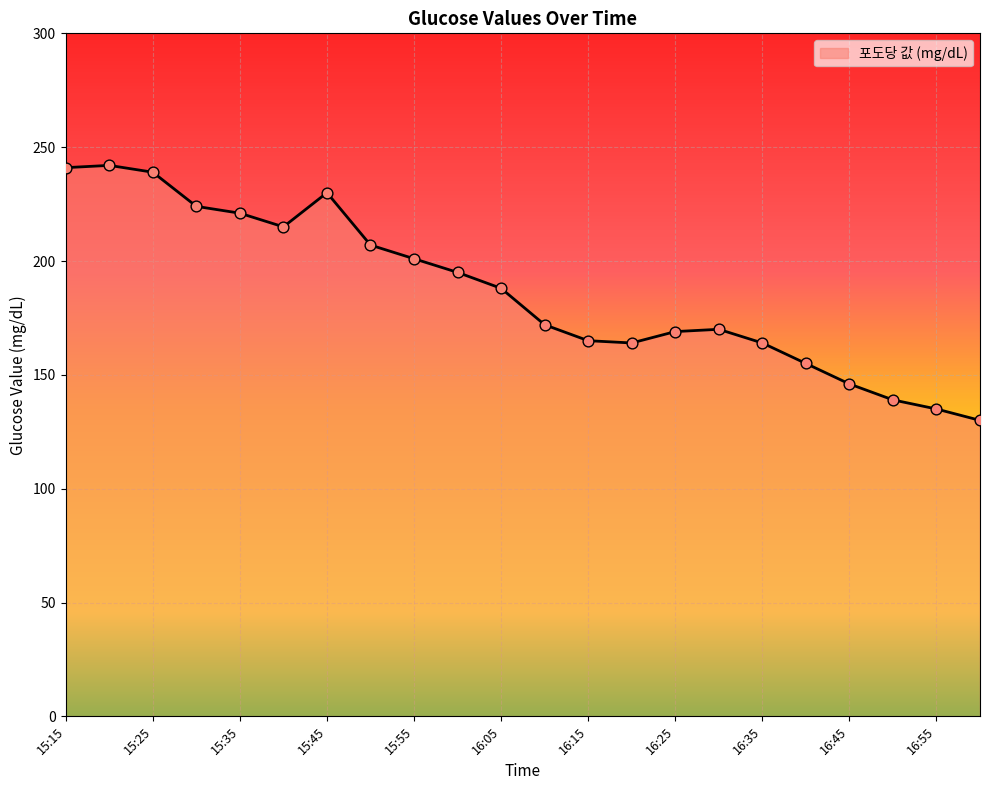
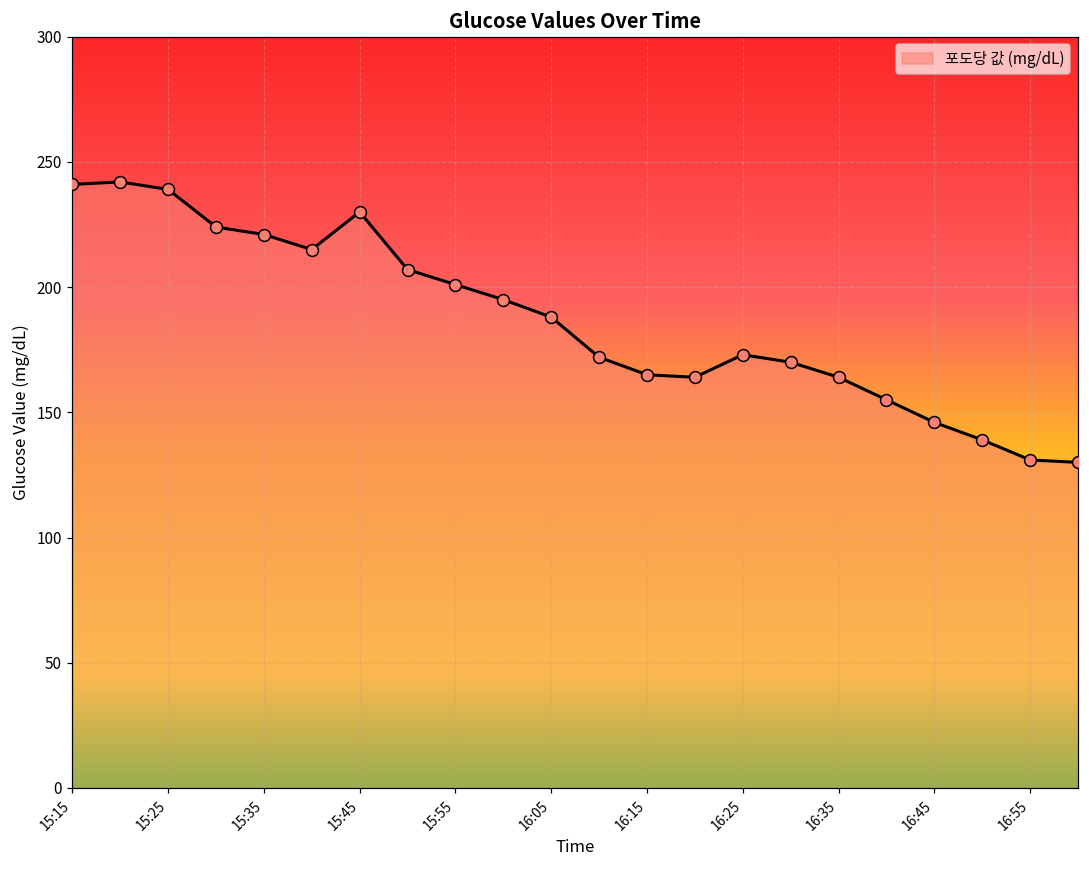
16:25: 169 -> 173
16:55: 135 -> 131
